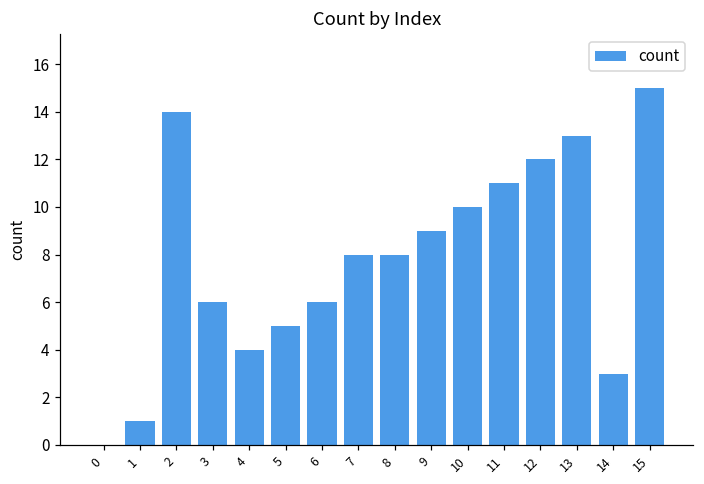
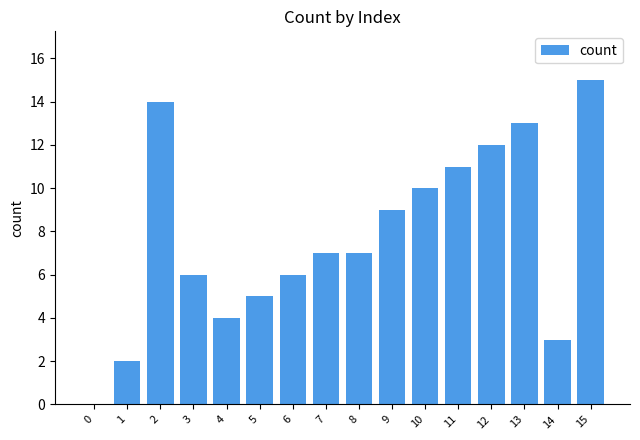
1: 1 -> 2
7: 8 -> 7
8: 8 -> 7
